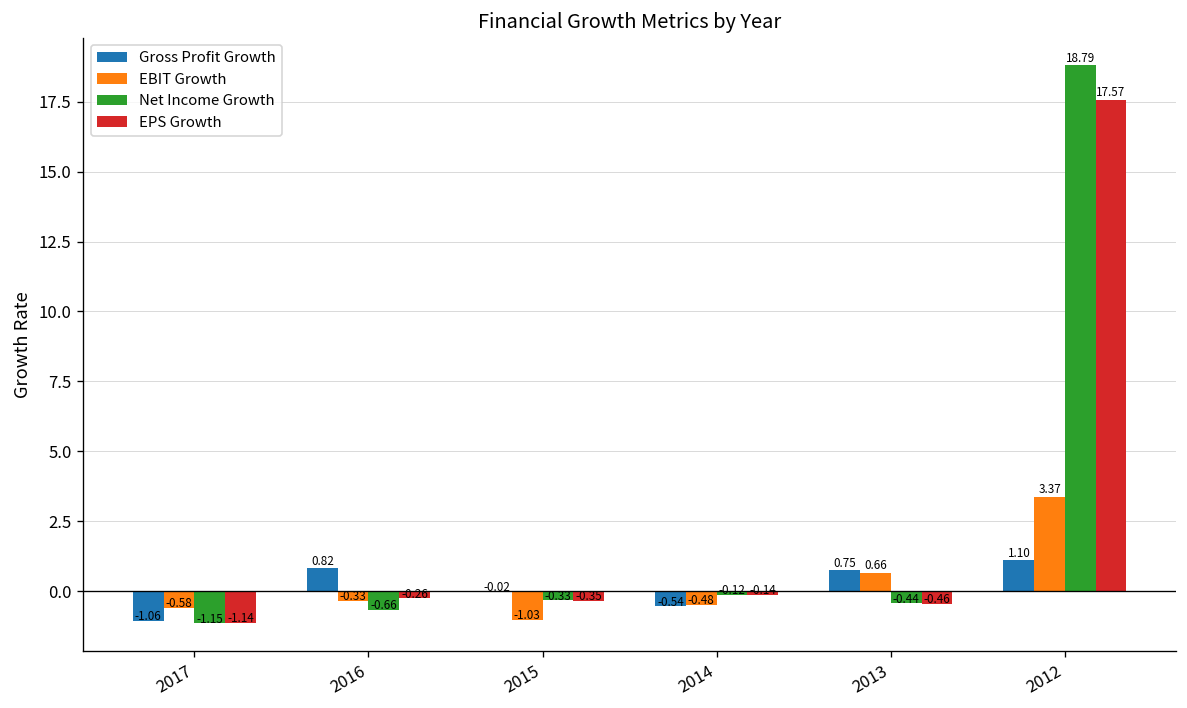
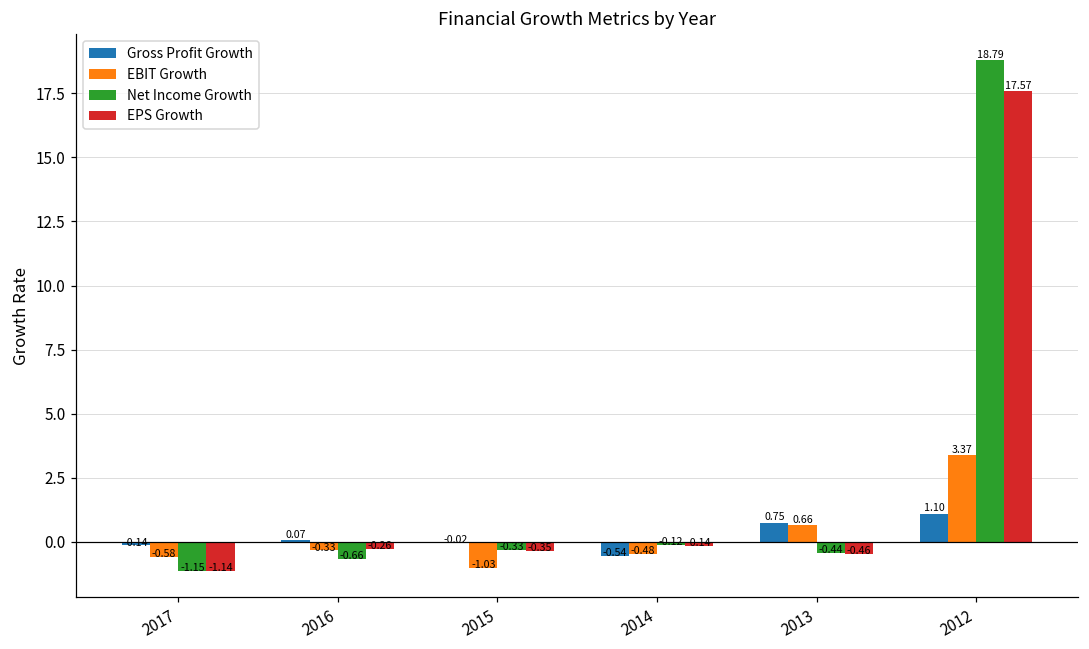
Gross Profit Growth, 2017: -1.06 -> -0.14
Gross Profit Growth, 2016: 0.82 -> 0.07
